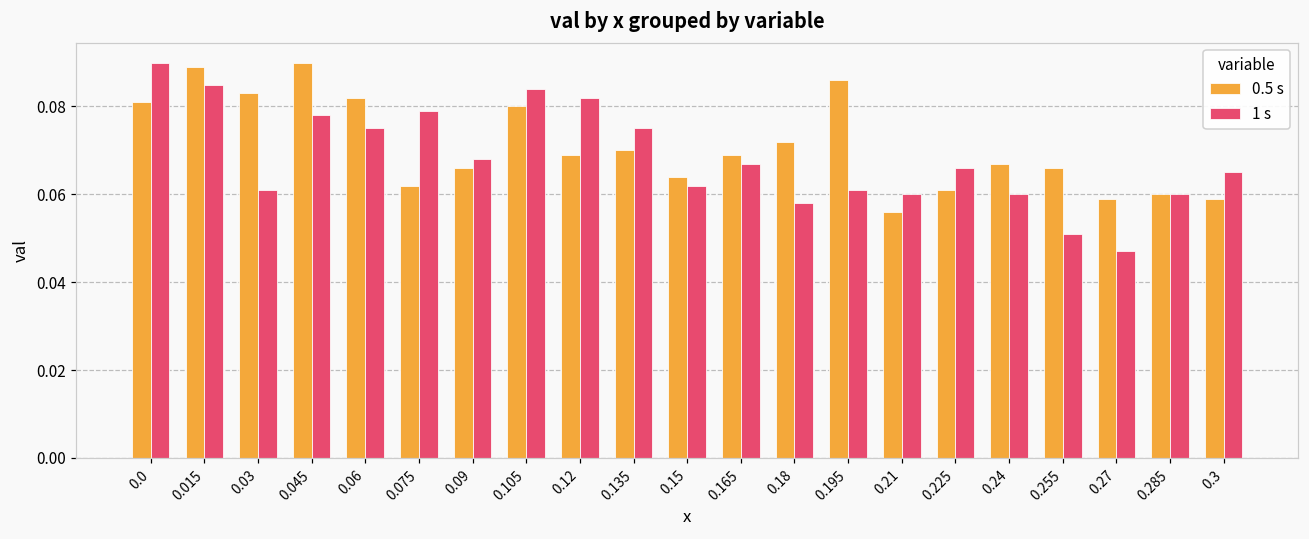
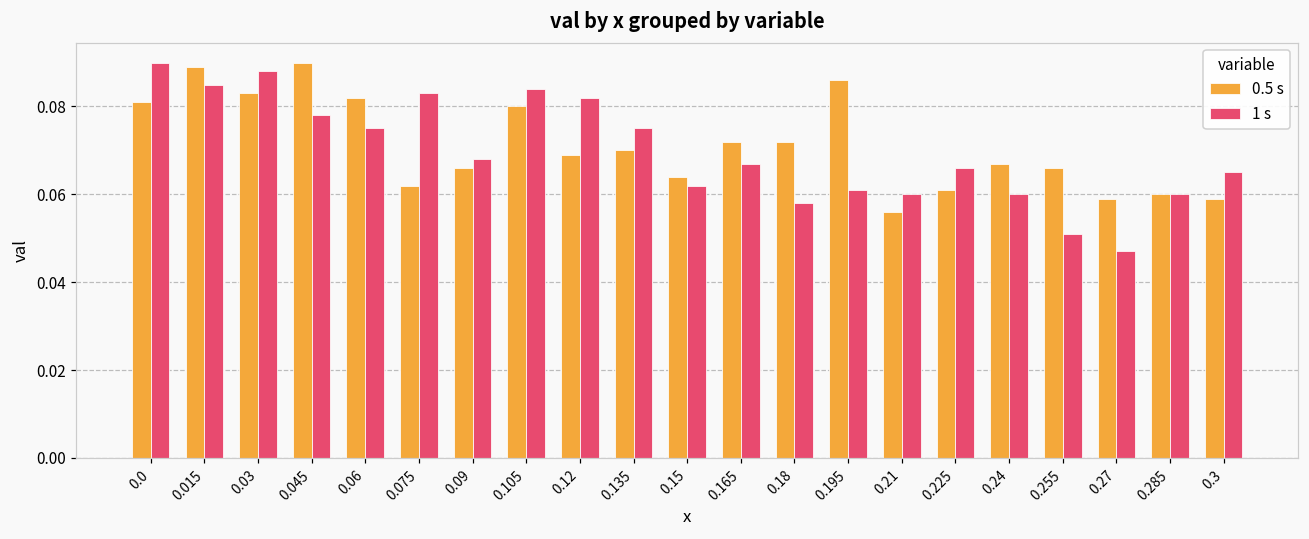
1 s, 0.03: 0.061 -> 0.088
1 s, 0.075: 0.079 -> 0.083
0.5 s, 0.165: 0.069 -> 0.072
